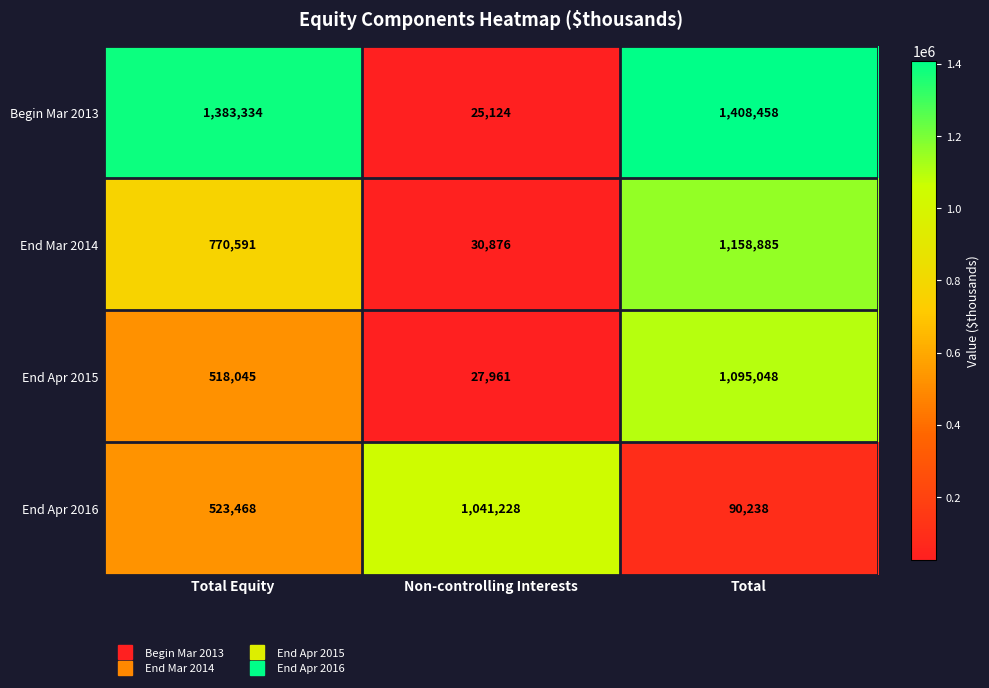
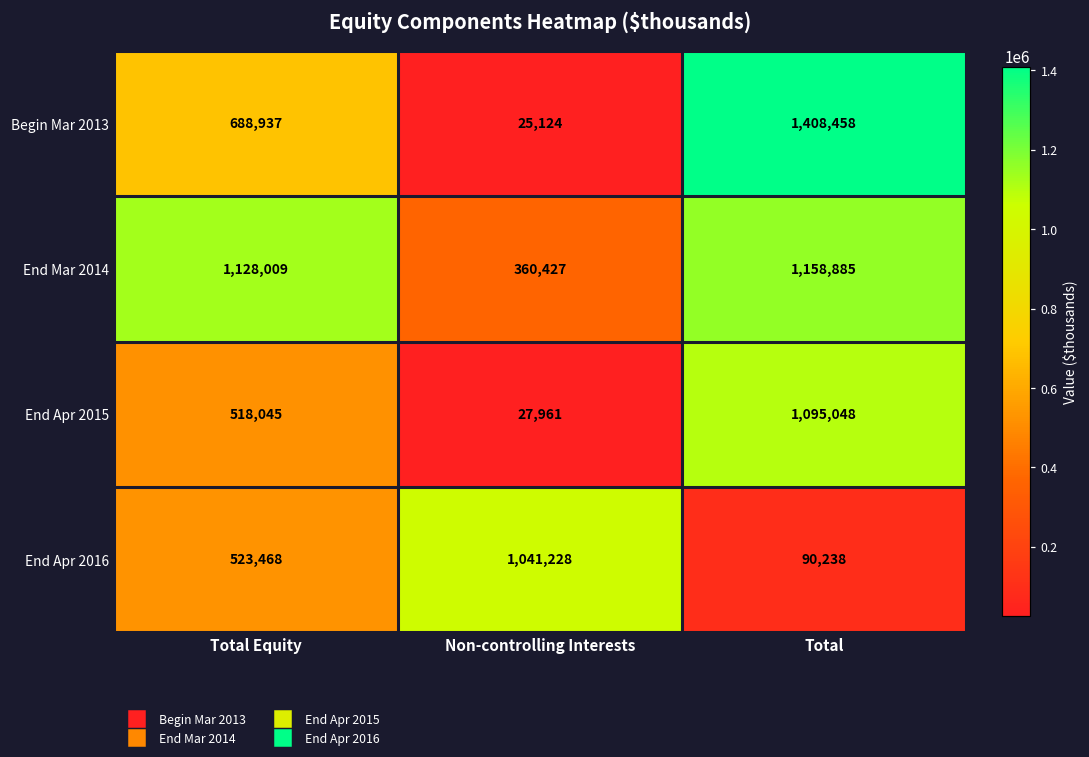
Begin Mar 2013, Total Equity: 1,383,334 -> 688,937
End Mar 2014, Total Equity: 770,591 -> 1,128,009
End Mar 2014, Non-controlling Interests: 30,876 -> 360,427
